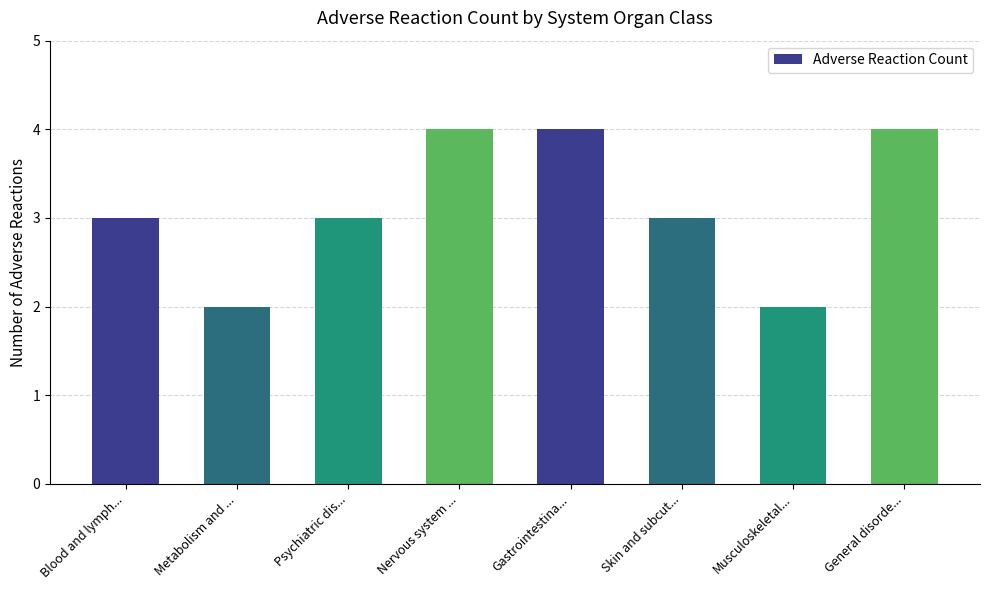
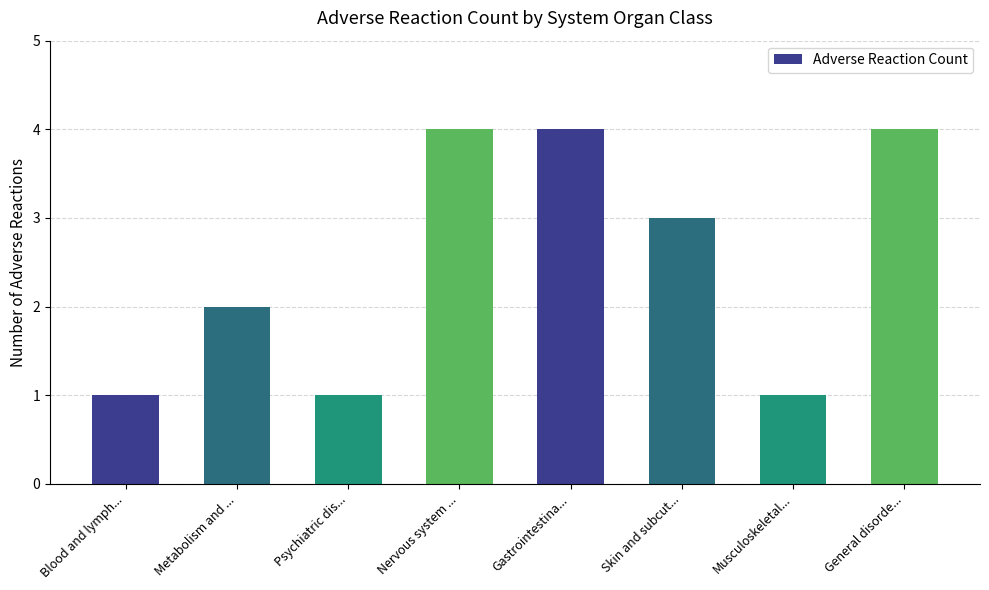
Blood and lymph...: 3 -> 1
Psychiatric dis...: 3 -> 1
Musculoskeletal...: 2 -> 1
